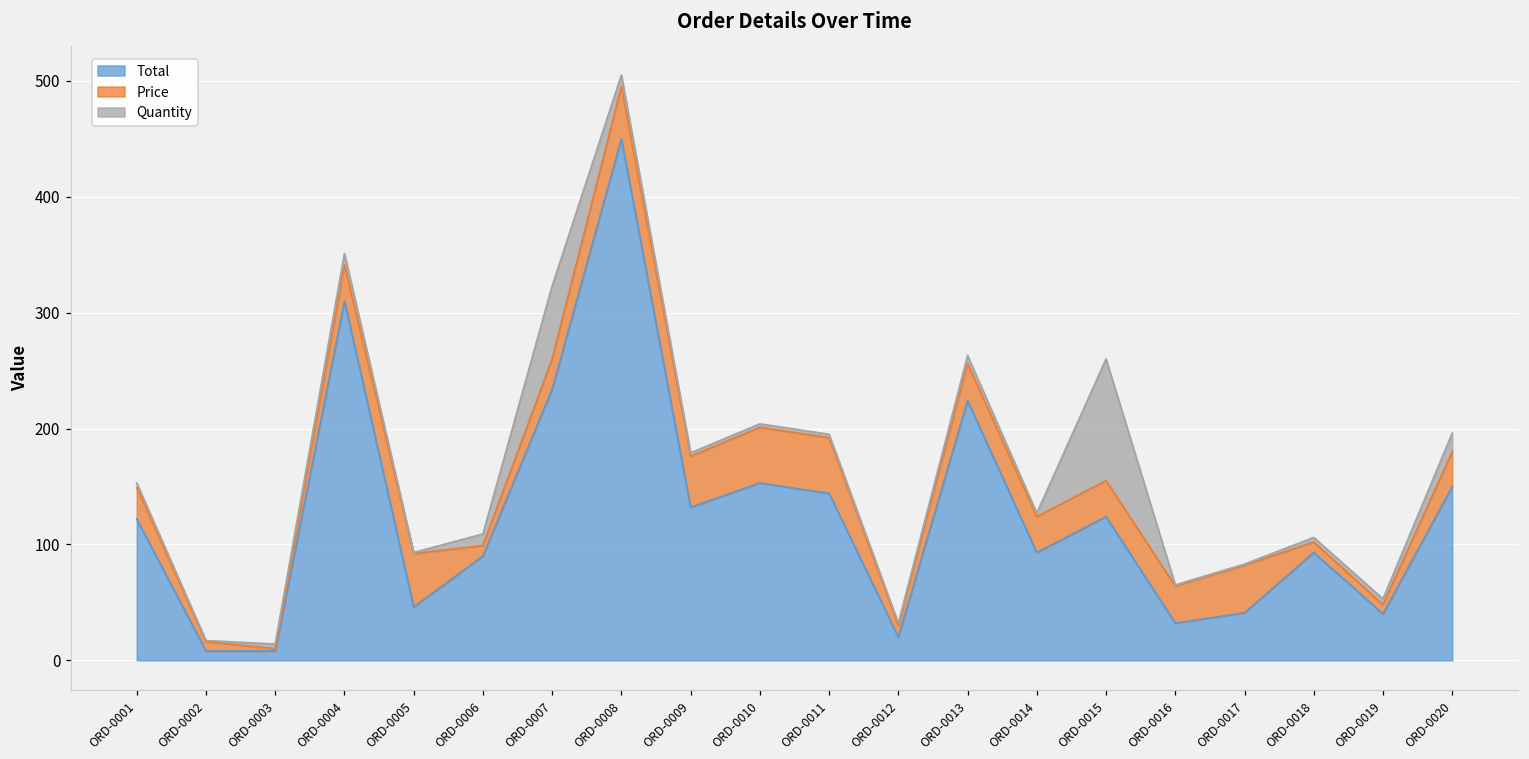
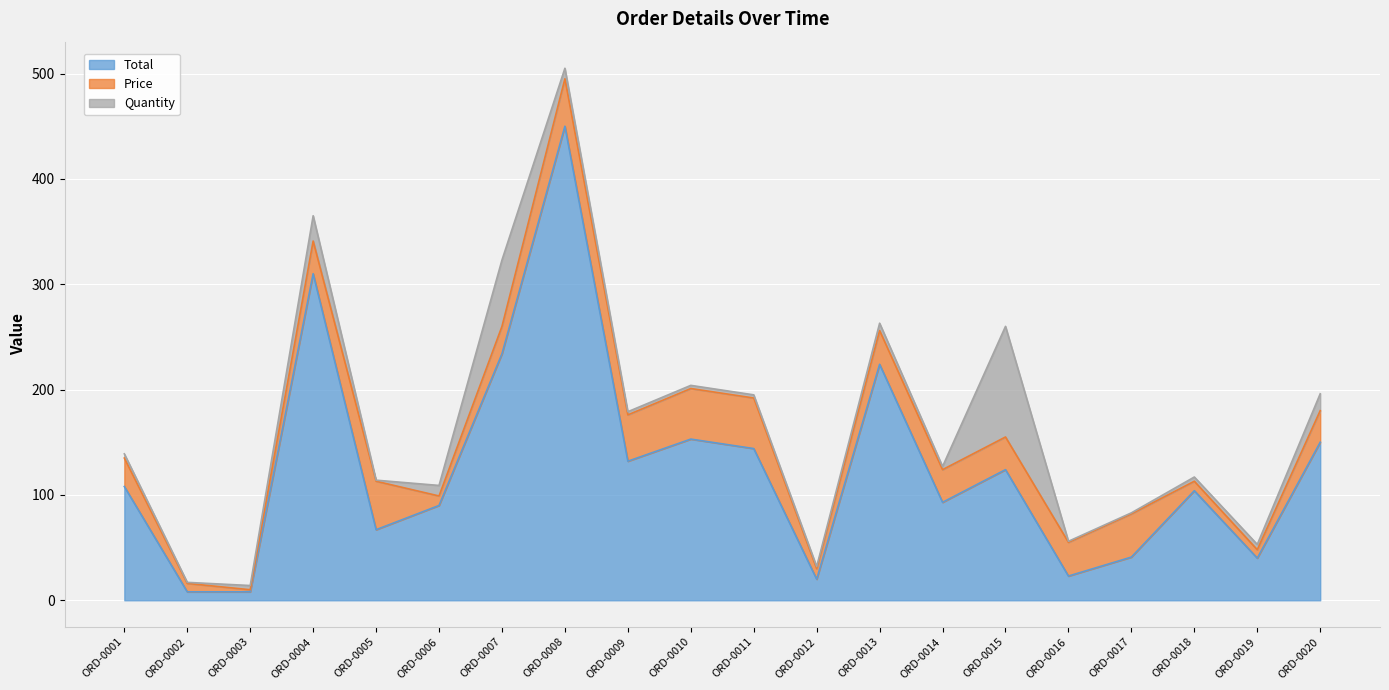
Total, ORD-0001: 122 -> 108
Quantity, ORD-0004: 10 -> 24
Total, ORD-0005: 46 -> 67
Total, ORD-0016: 32 -> 23
Total, ORD-0018: 93 -> 104
